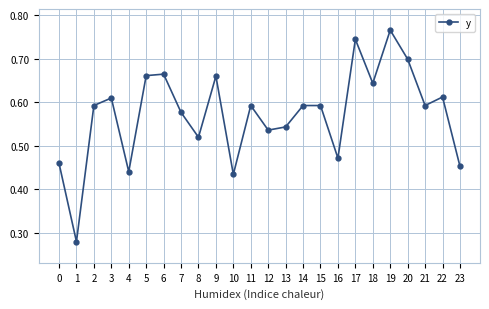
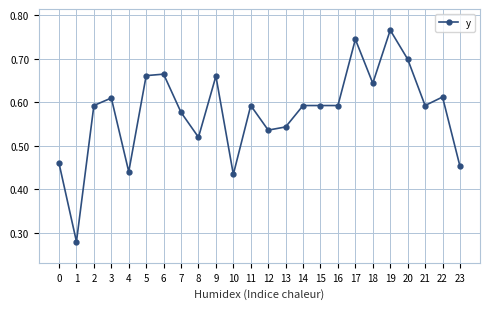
16: 0.47 -> 0.59
